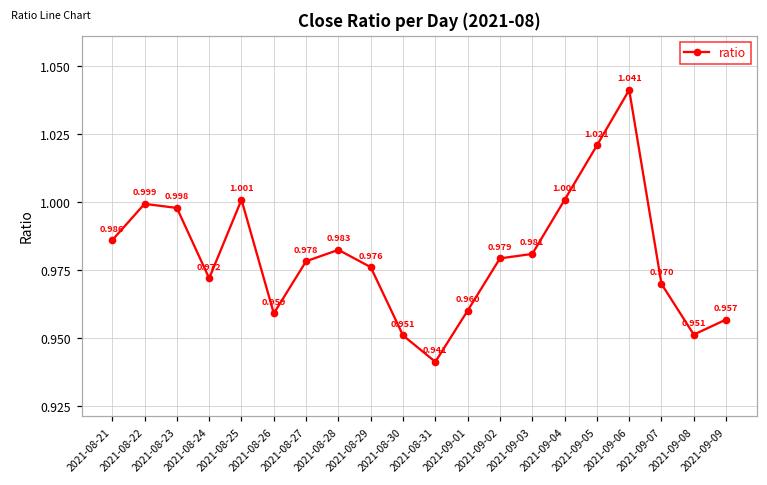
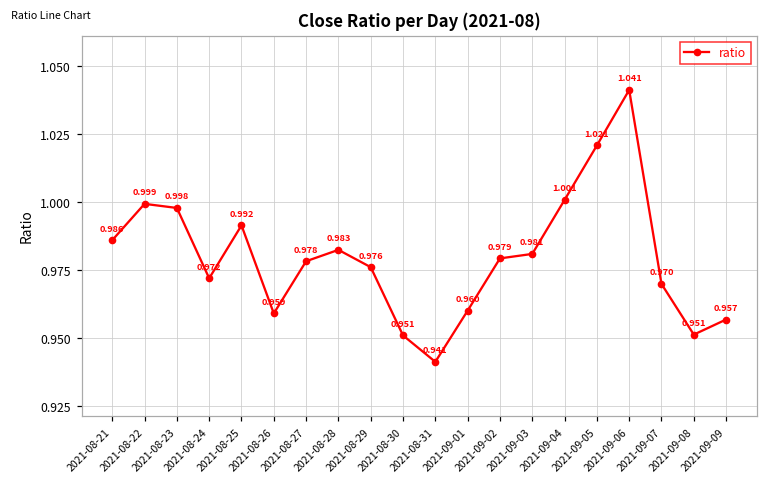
2021-08-25: 1.001 -> 0.992
